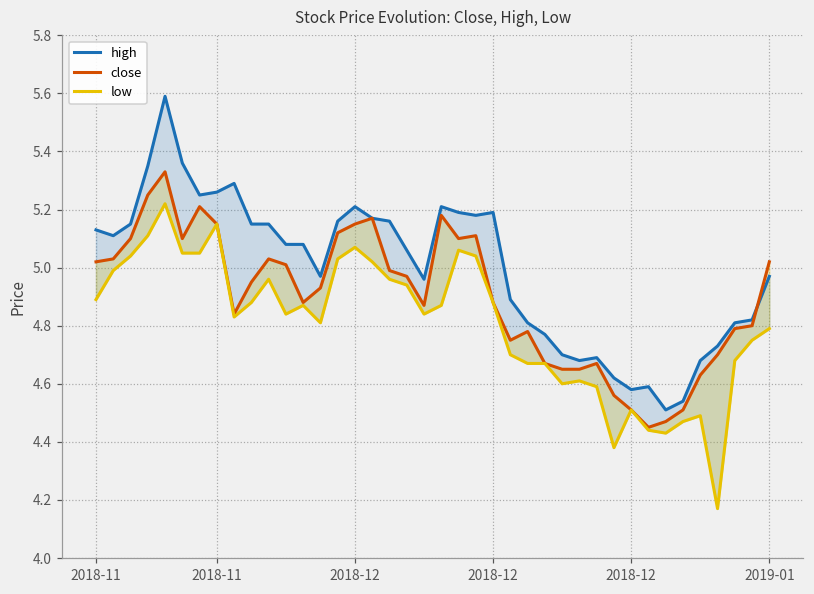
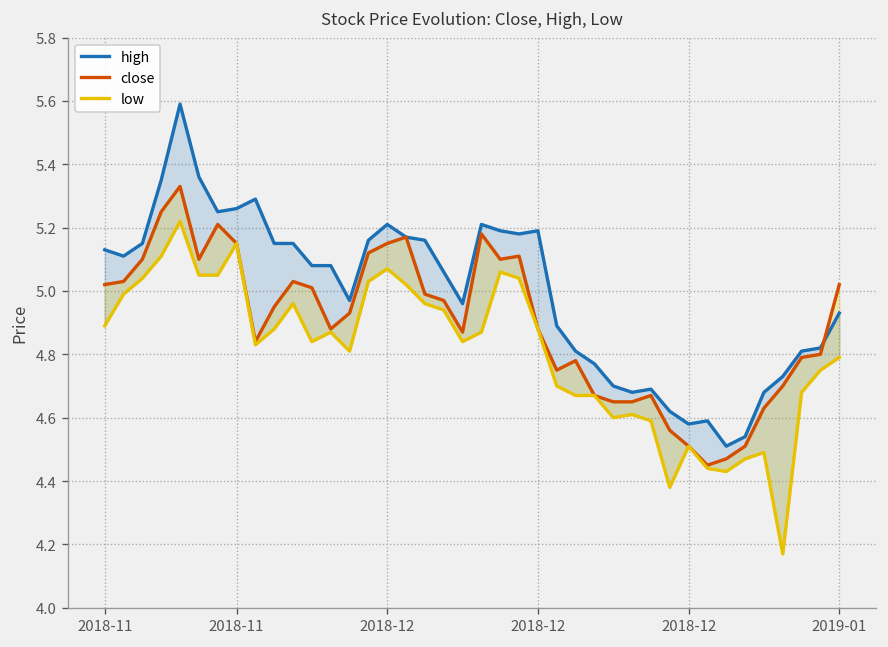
high, 2019-01: 4.97 -> 4.93
